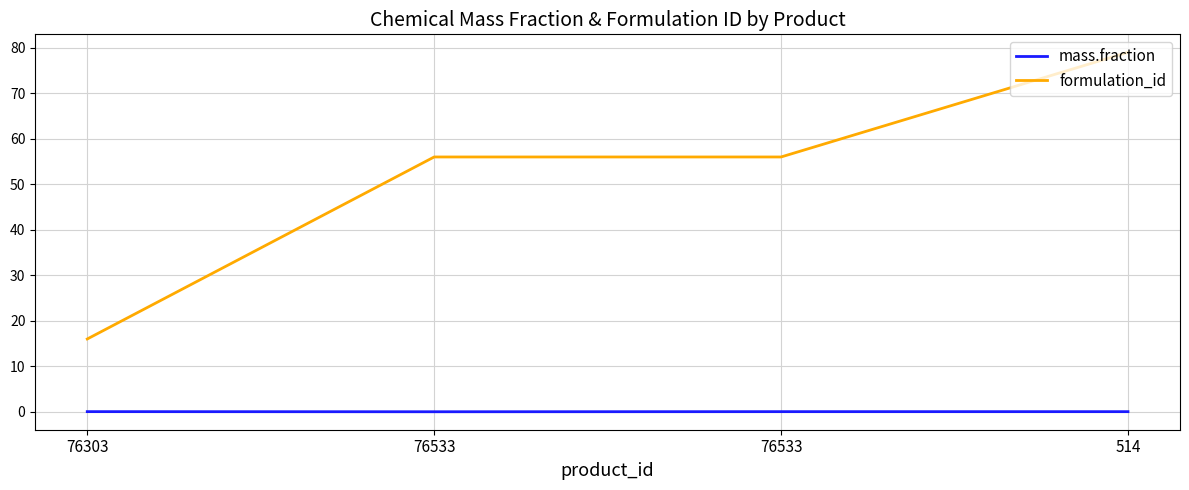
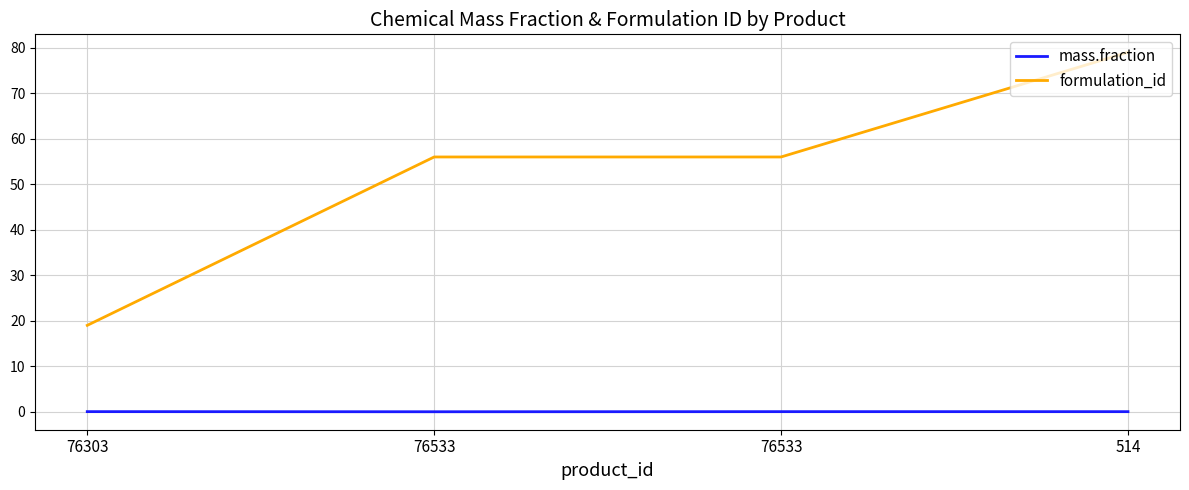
formulation_id, 76303: 16 -> 19
